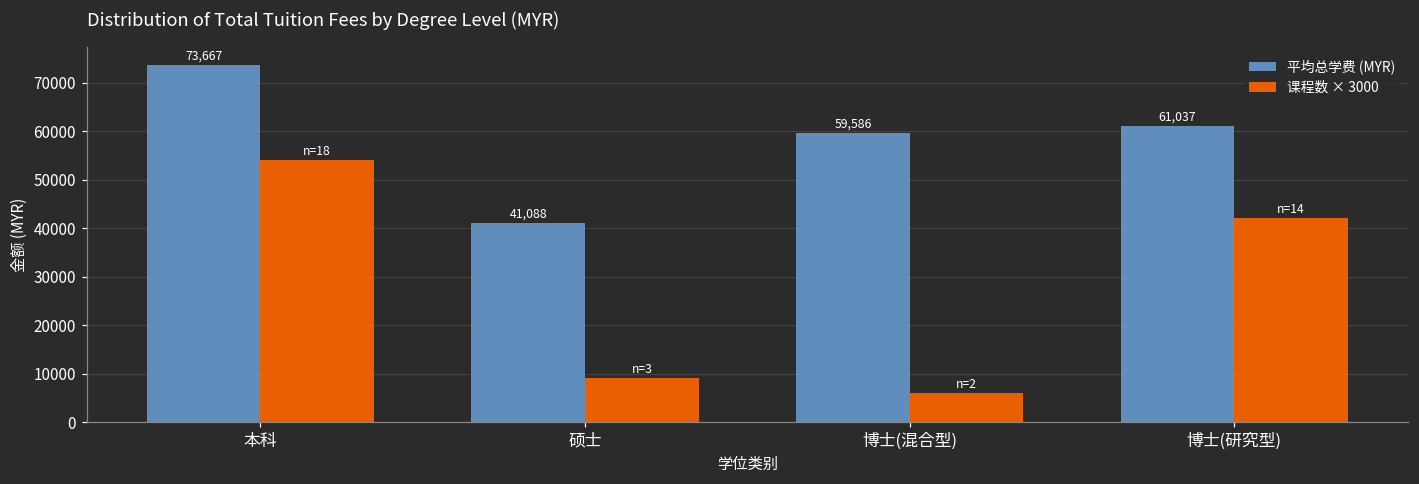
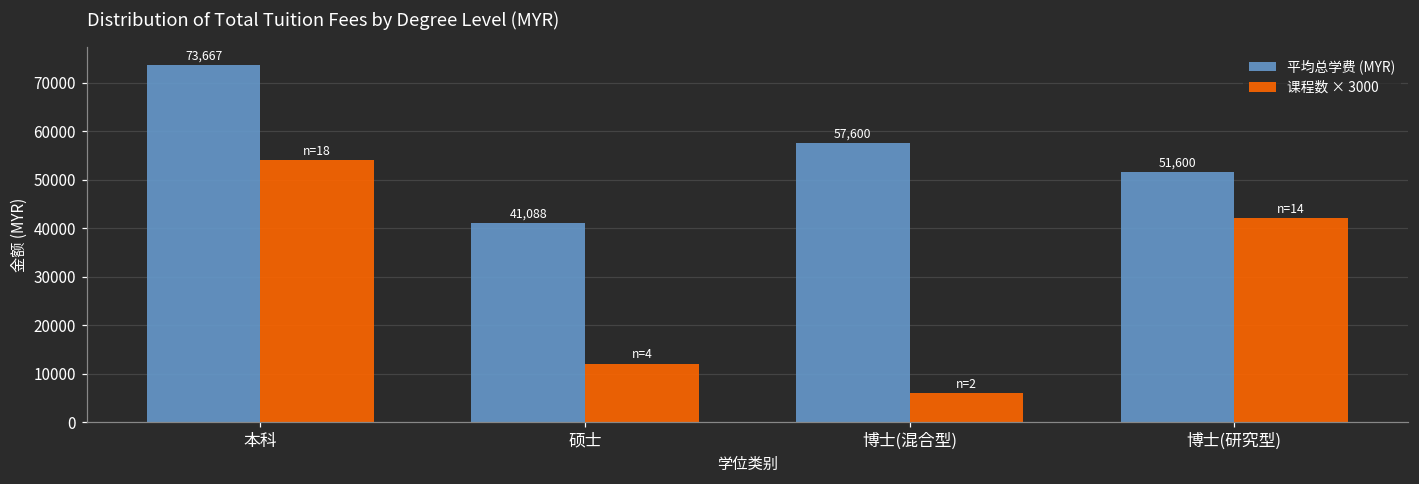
课程数 × 3000, 硕士: 3 -> 4
平均总学费 (MYR), 博士(混合型): 59,586 -> 57,600
平均总学费 (MYR), 博士(研究型): 61,037 -> 51,600
